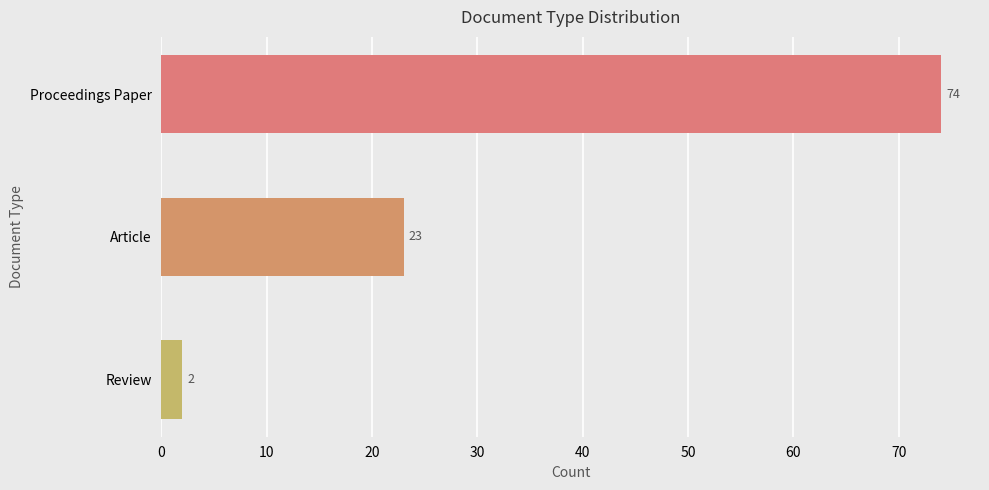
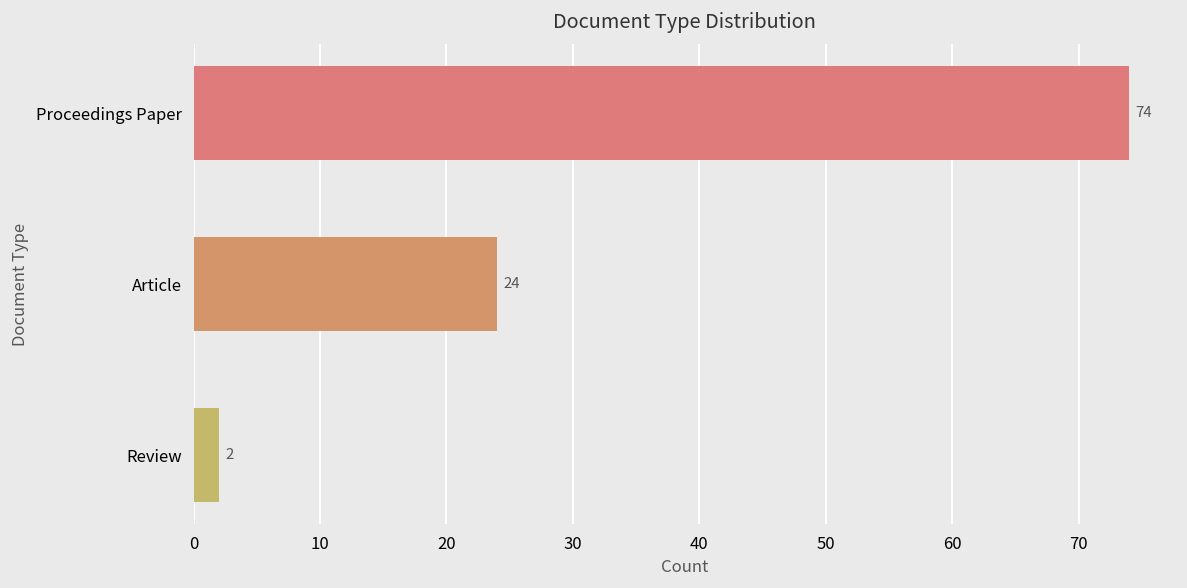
Article: 23 -> 24
